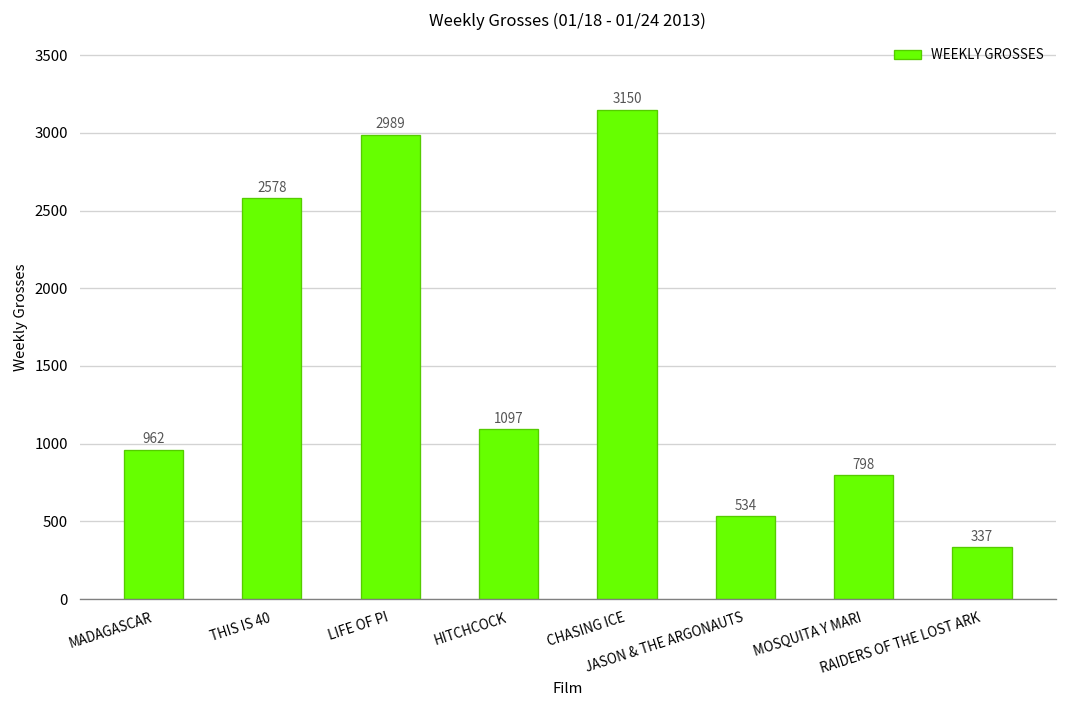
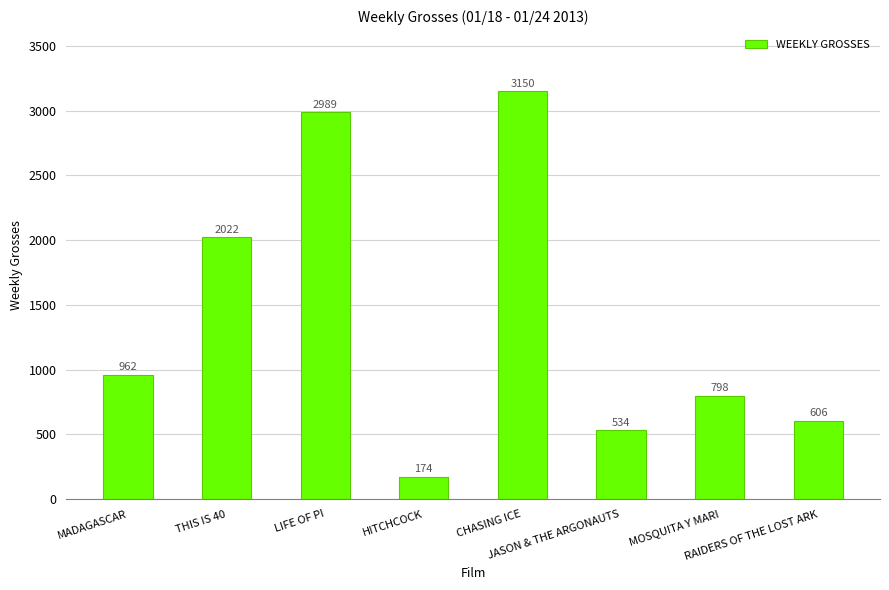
THIS IS 40: 2578 -> 2022
HITCHCOCK: 1097 -> 174
RAIDERS OF THE LOST ARK: 337 -> 606
